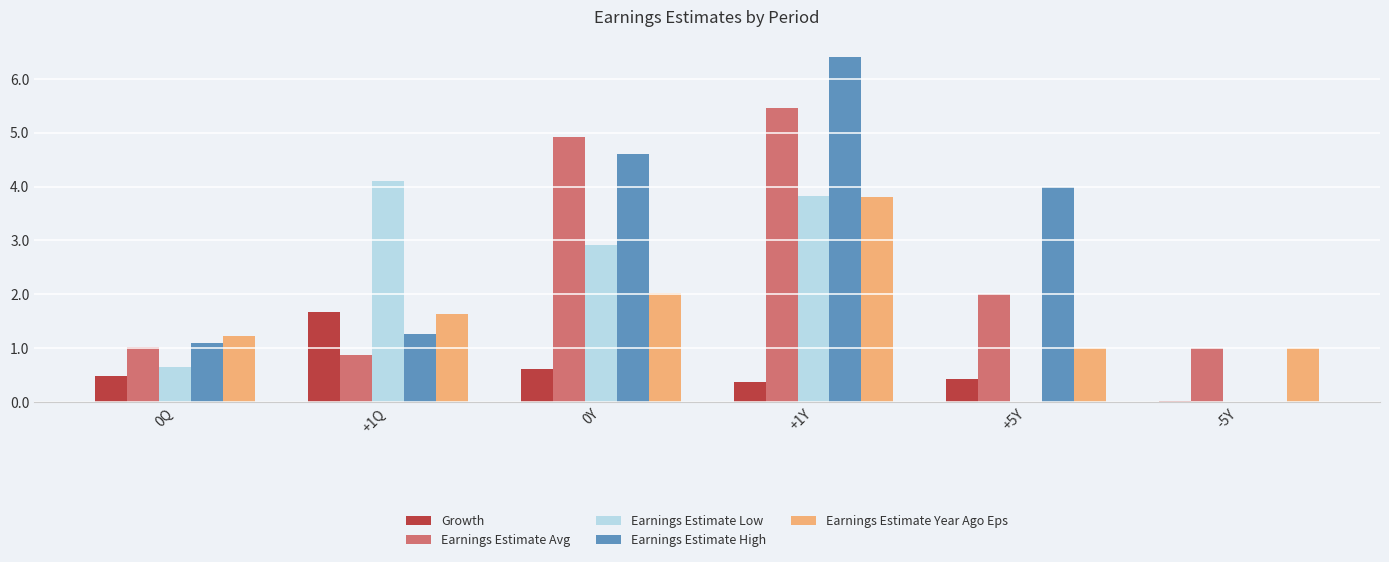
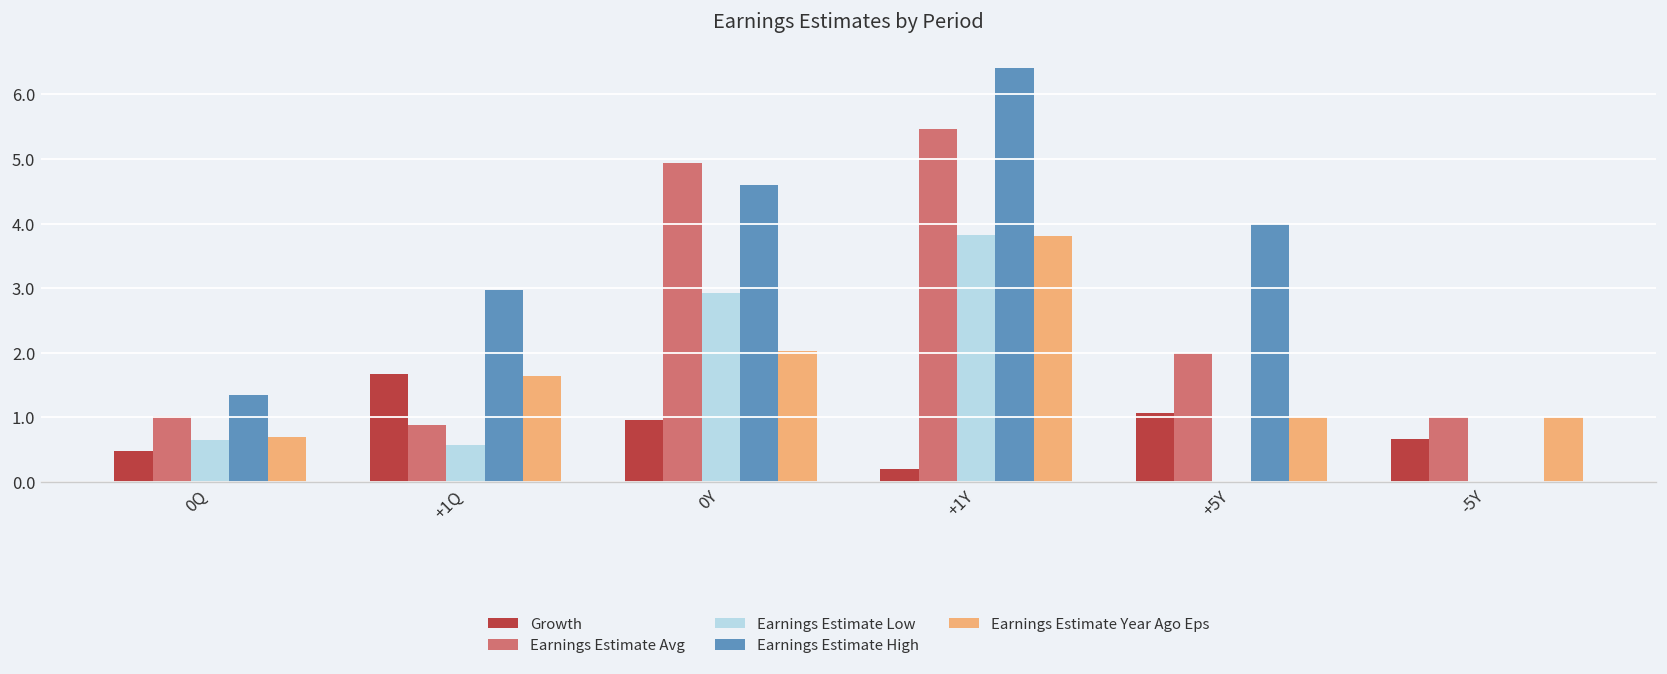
Earnings Estimate High, 0Q: 1.1 -> 1.3
Earnings Estimate Year Ago Eps, 0Q: 1.2 -> 0.7
Earnings Estimate Low, +1Q: 4.1 -> 0.6
Earnings Estimate High, +1Q: 1.3 -> 3.0
Growth, 0Y: 0.6 -> 1.0
Growth, +1Y: 0.4 -> 0.2
Growth, +5Y: 0.4 -> 1.1
Growth, -5Y: 0.0 -> 0.7
